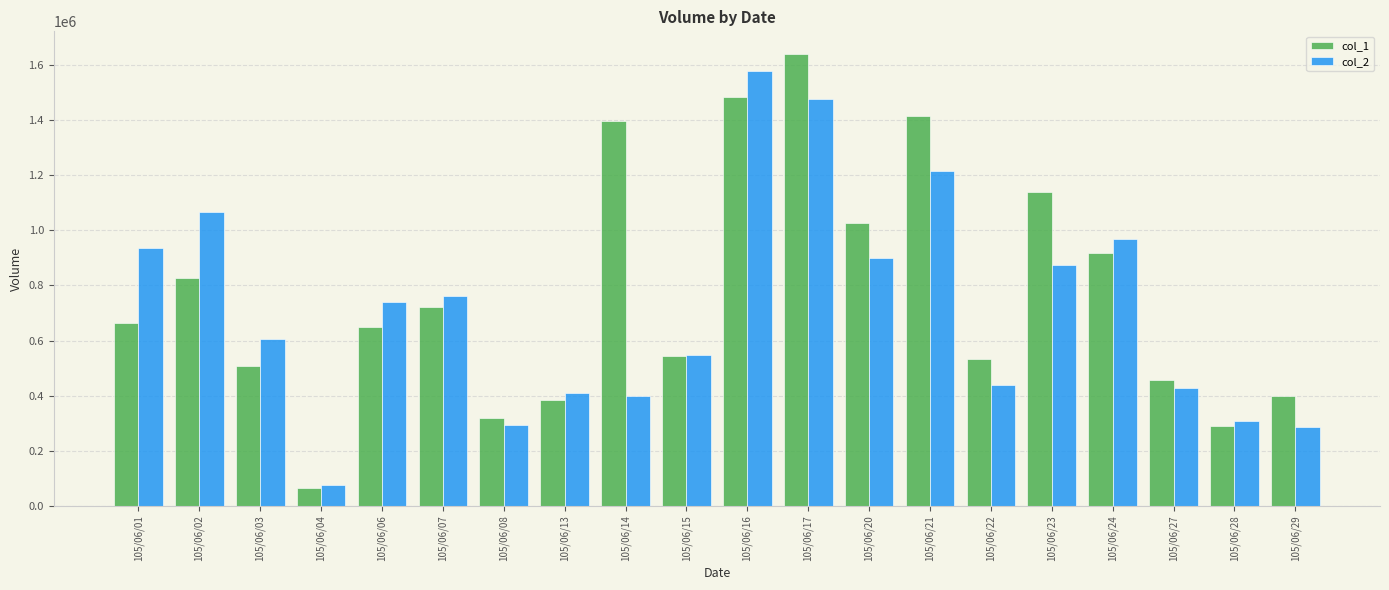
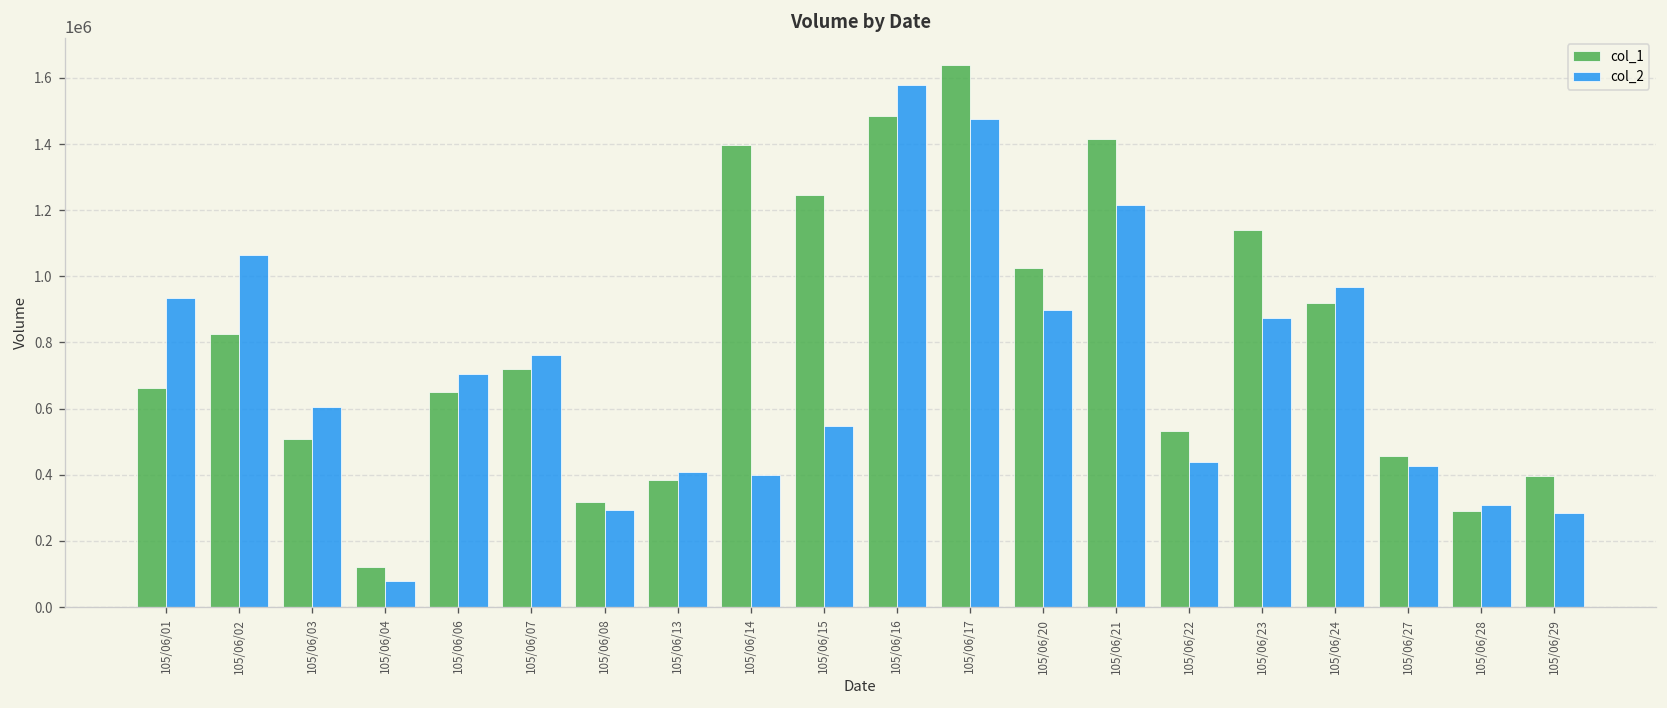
col_1, 105/06/04: 60000 -> 120000
col_2, 105/06/06: 740000 -> 710000
col_1, 105/06/15: 540000 -> 1250000
